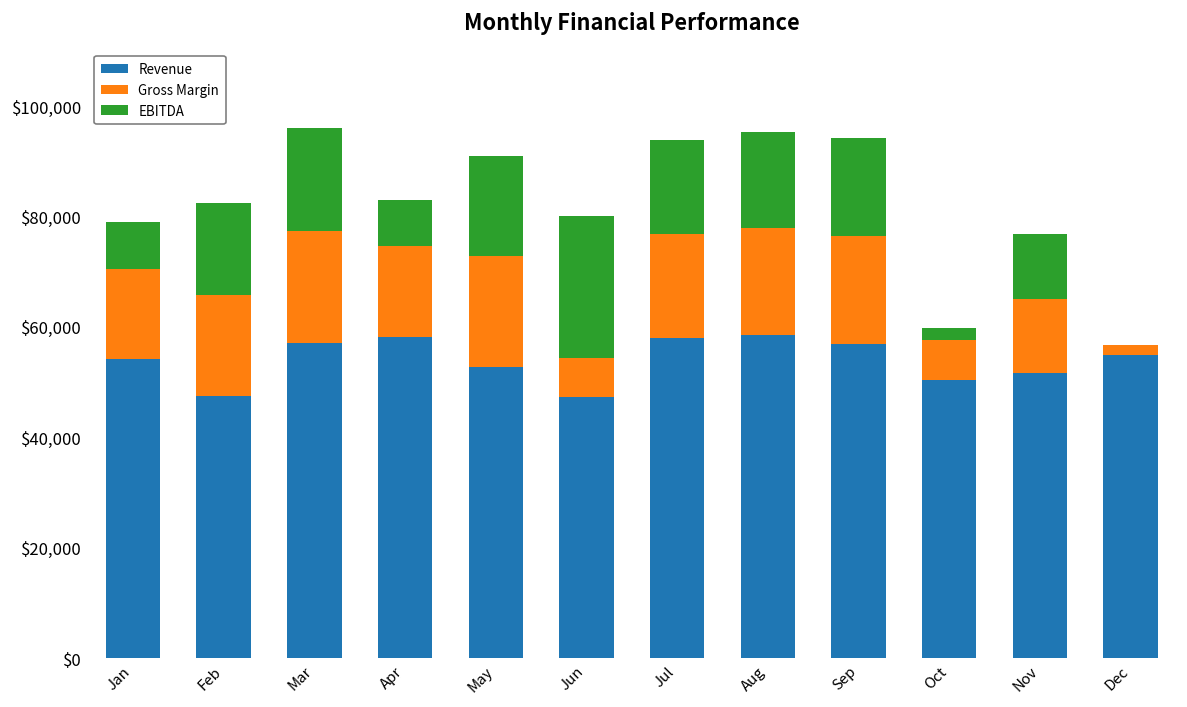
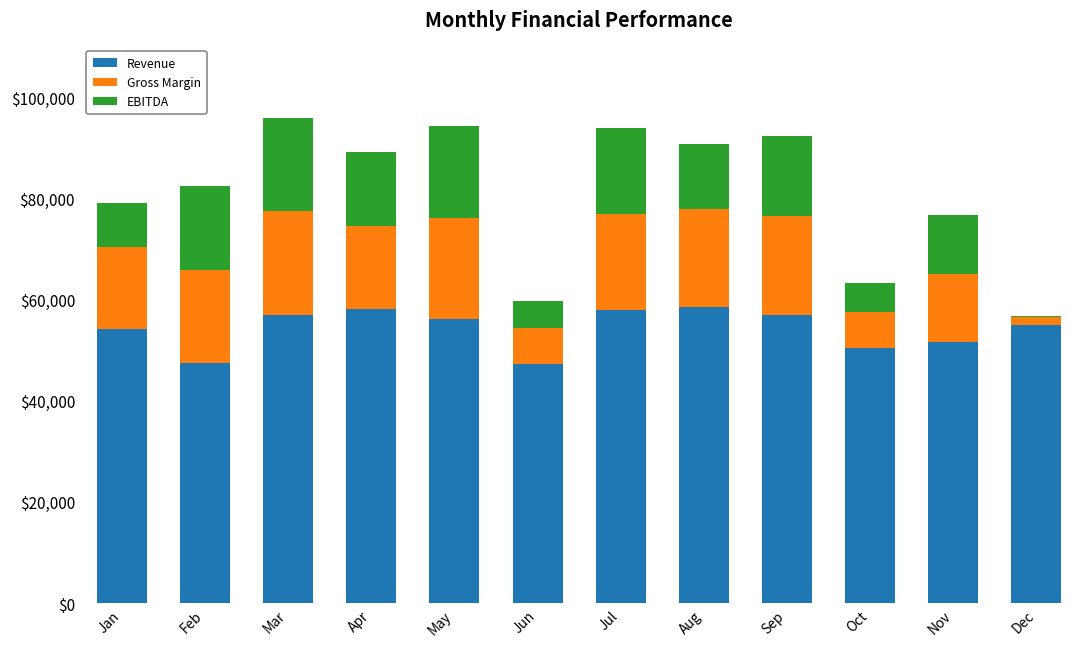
EBITDA, Apr: $8,000 -> $14,000
Revenue, May: $53,000 -> $56,000
EBITDA, Jun: $26,000 -> $5,000
EBITDA, Aug: $17,000 -> $13,000
EBITDA, Sep: $18,000 -> $16,000
EBITDA, Oct: $2,000 -> $6,000
